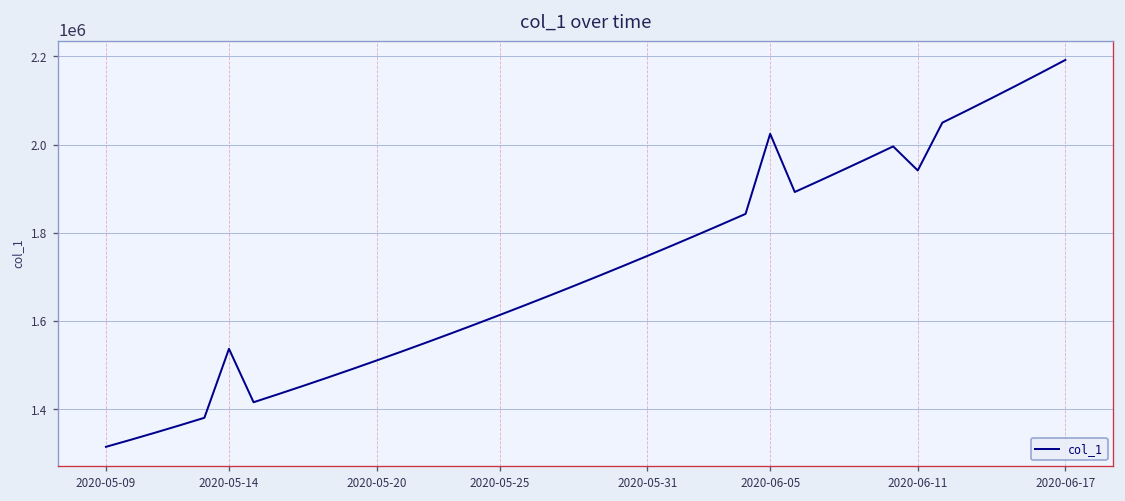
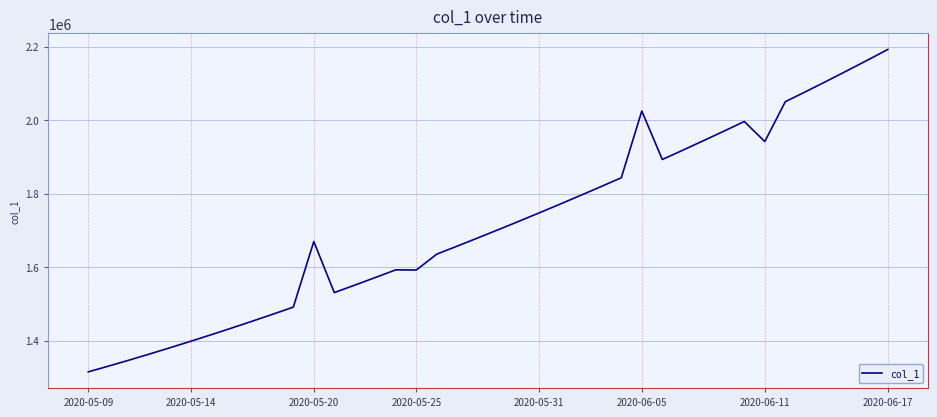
2020-05-14: 1540000 -> 1400000
2020-05-20: 1510000 -> 1670000
2020-05-25: 1610000 -> 1590000
